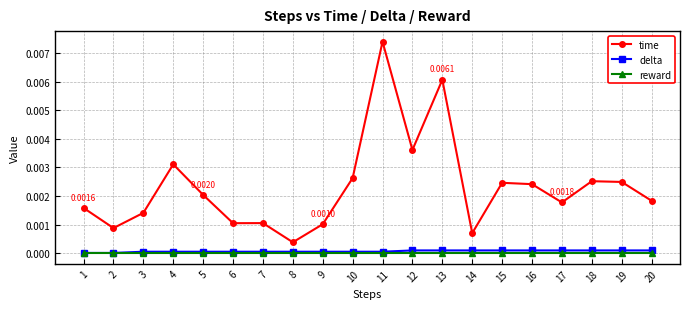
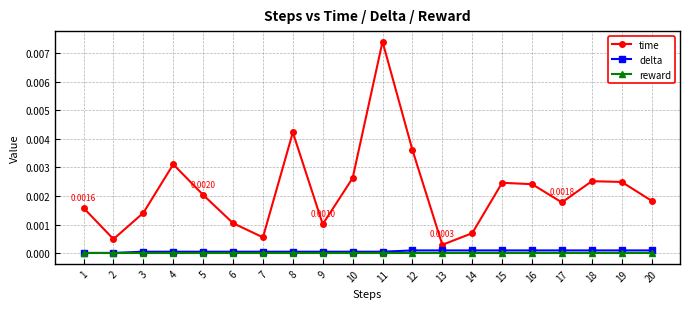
time, 2: 0.0009 -> 0.0005
time, 7: 0.0011 -> 0.0006
time, 8: 0.0004 -> 0.0042
time, 13: 0.0061 -> 0.0003
